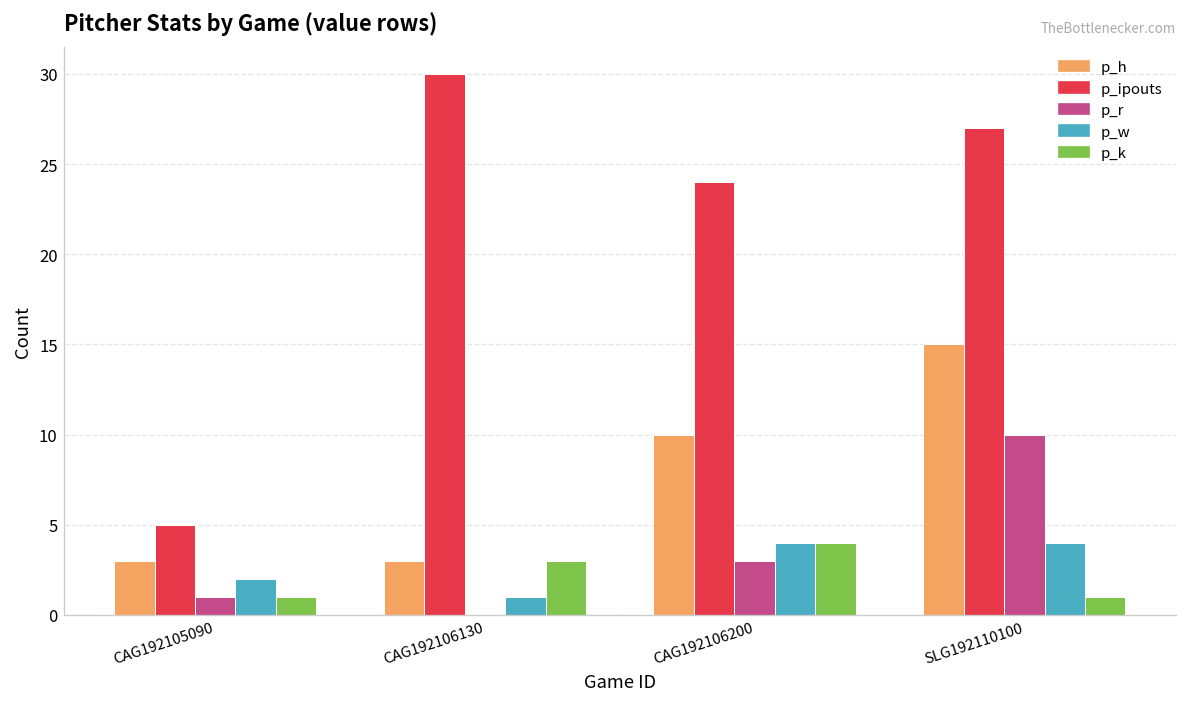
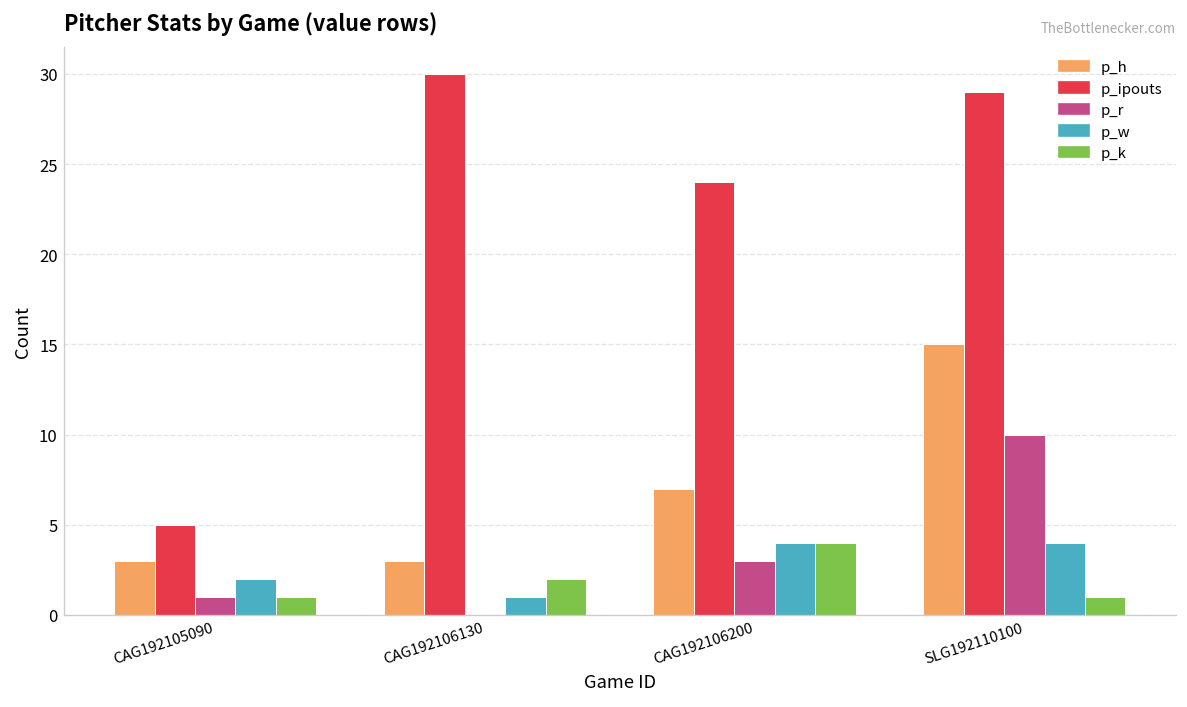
p_k, CAG192106130: 3 -> 2
p_h, CAG192106200: 10 -> 7
p_ipouts, SLG192110100: 27 -> 29
